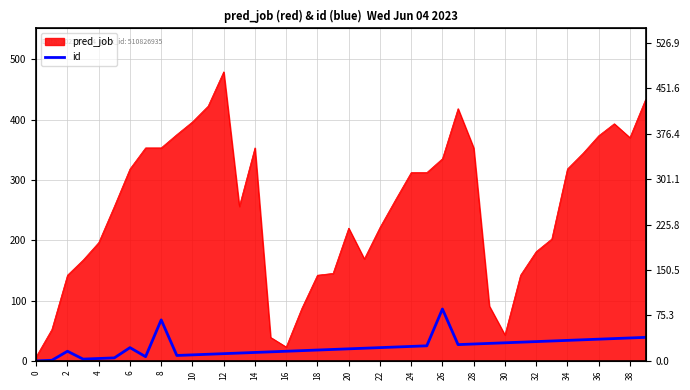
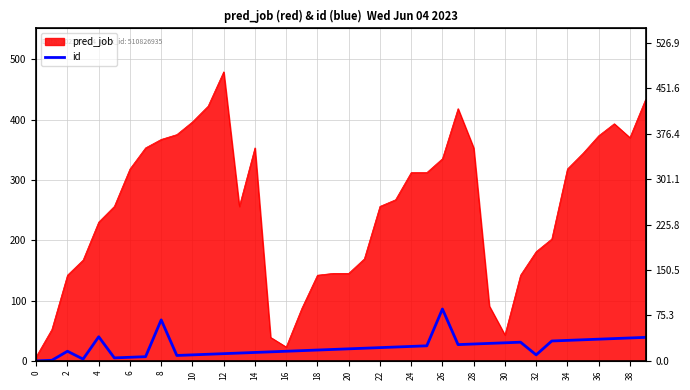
pred_job, 4: 200 -> 230
id, 4: 0 -> 40
id, 6: 20 -> 10
pred_job, 8: 350 -> 370
pred_job, 20: 220 -> 150
pred_job, 22: 220 -> 260
id, 32: 30 -> 10
